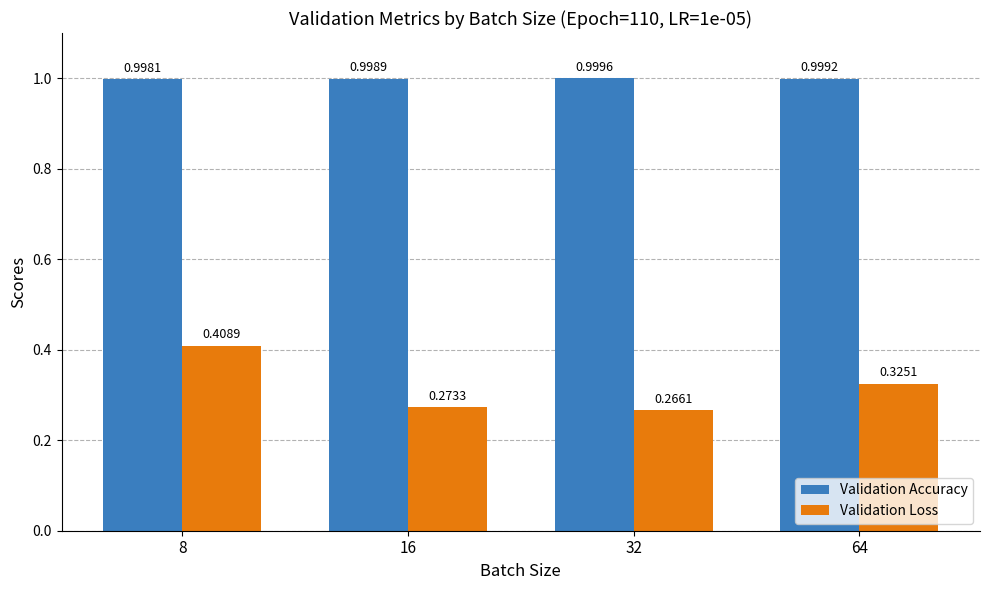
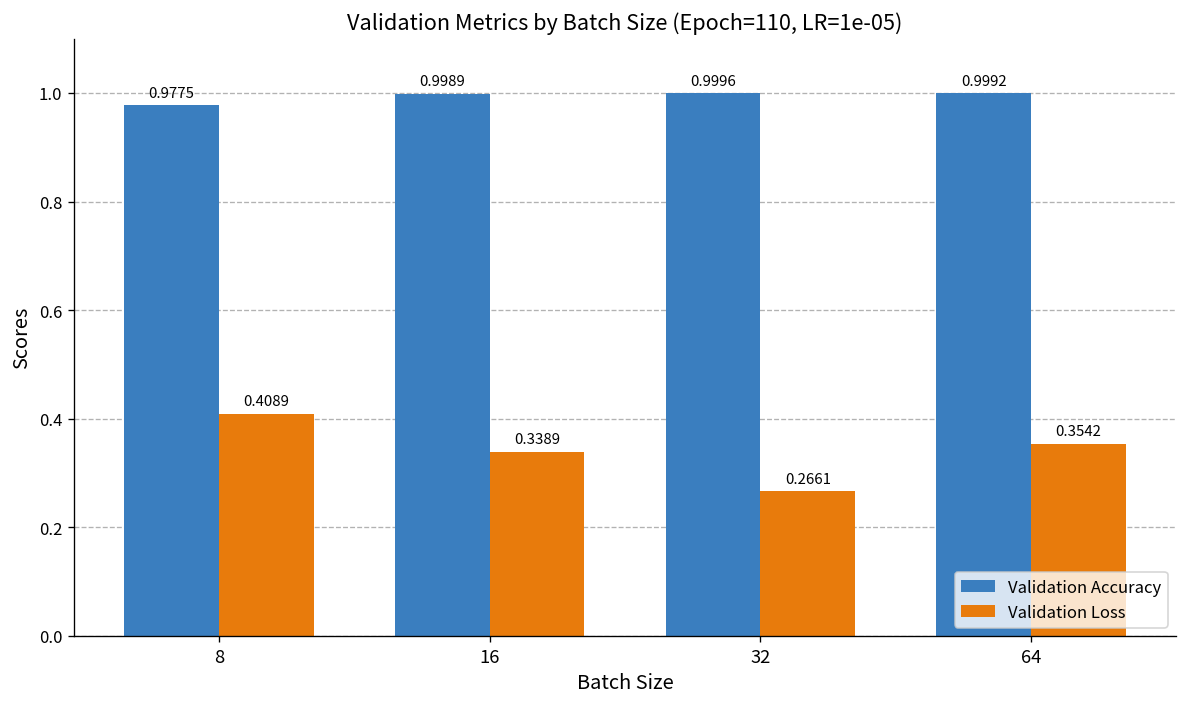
Validation Accuracy, 8: 0.9981 -> 0.9775
Validation Loss, 16: 0.2733 -> 0.3389
Validation Loss, 64: 0.3251 -> 0.3542
